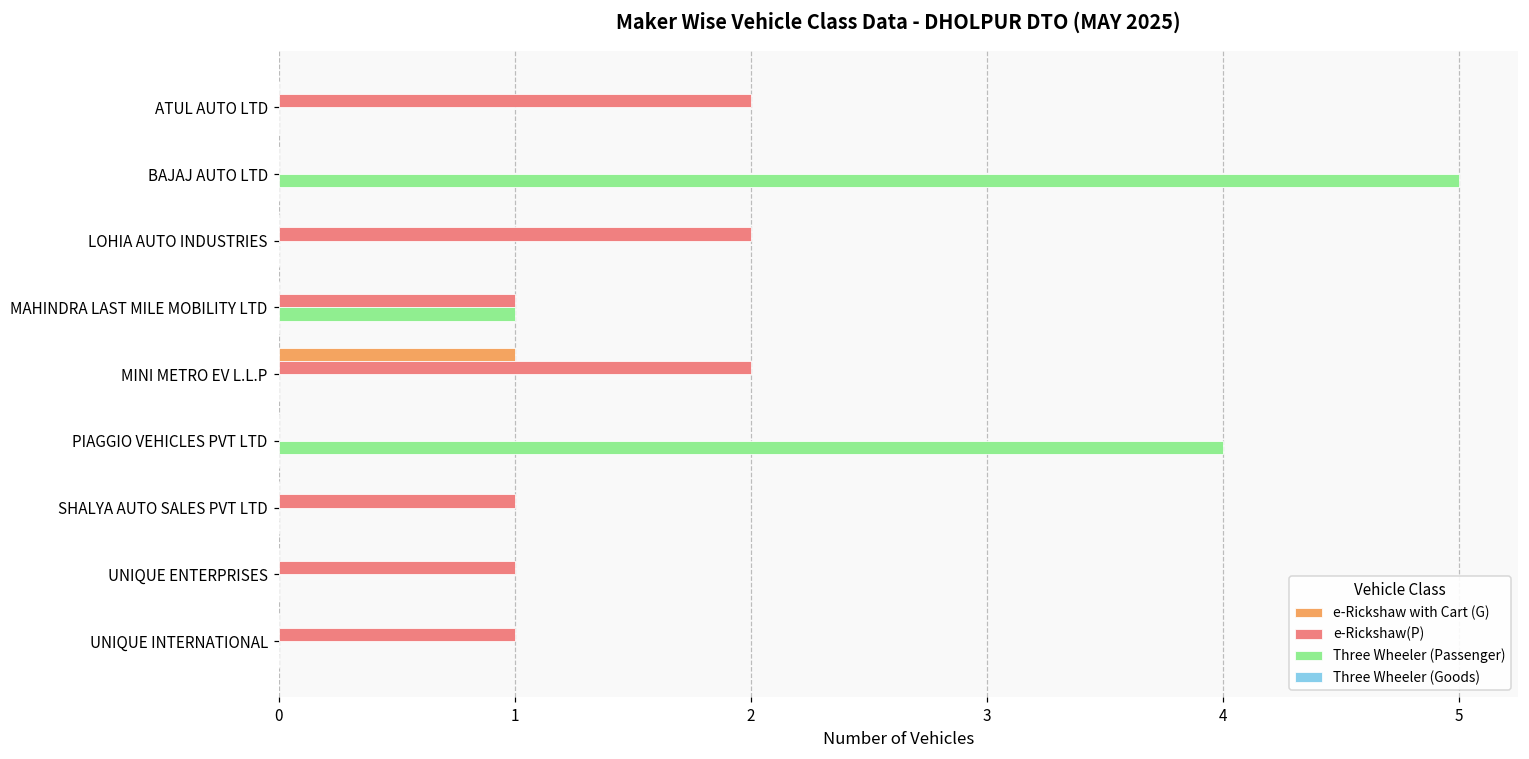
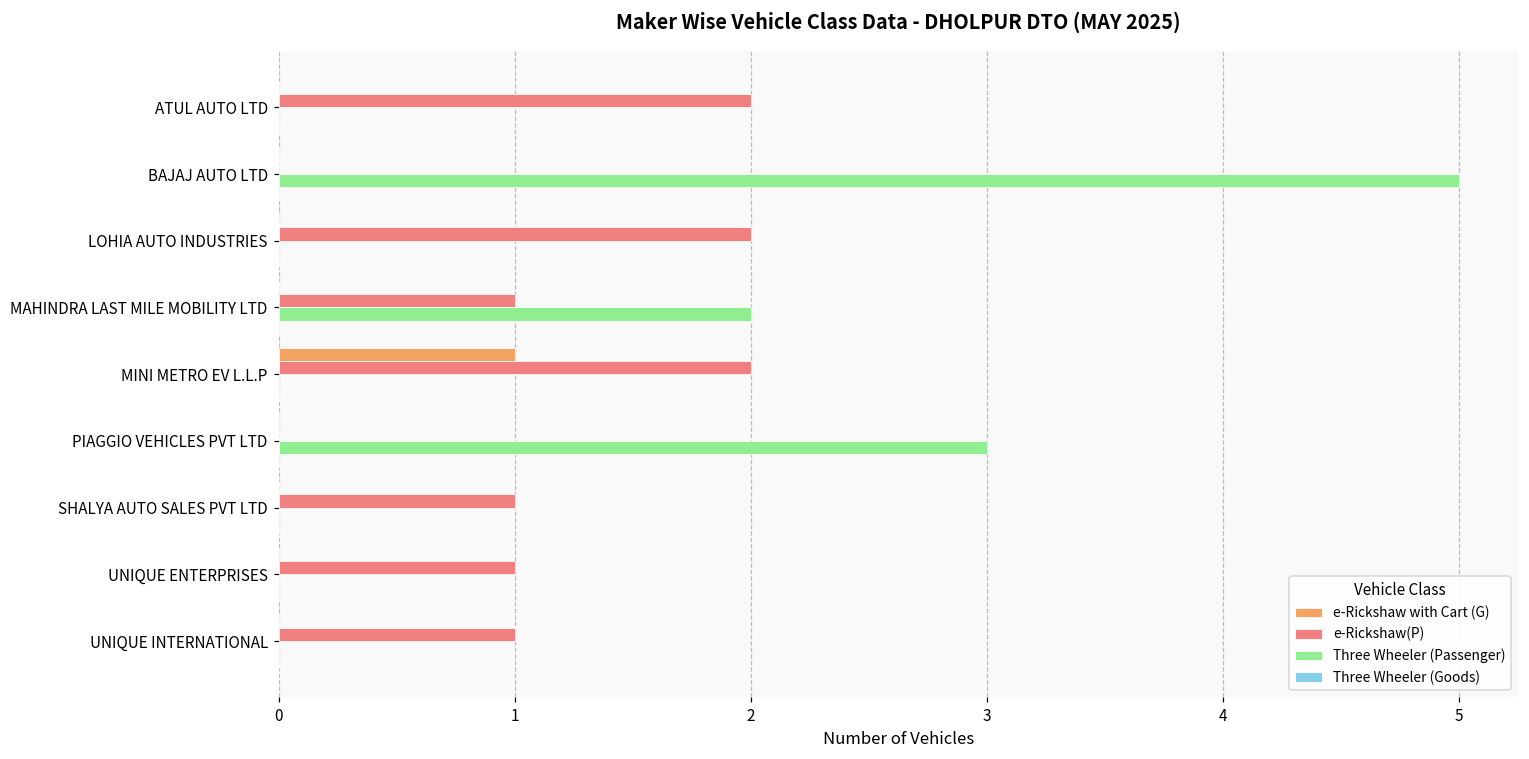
Three Wheeler (Passenger), MAHINDRA LAST MILE MOBILITY LTD: 1 -> 2
Three Wheeler (Passenger), PIAGGIO VEHICLES PVT LTD: 4 -> 3
